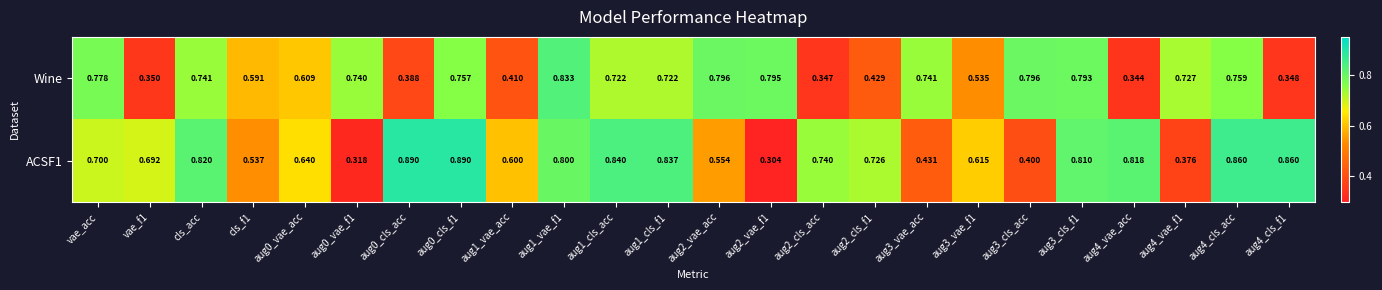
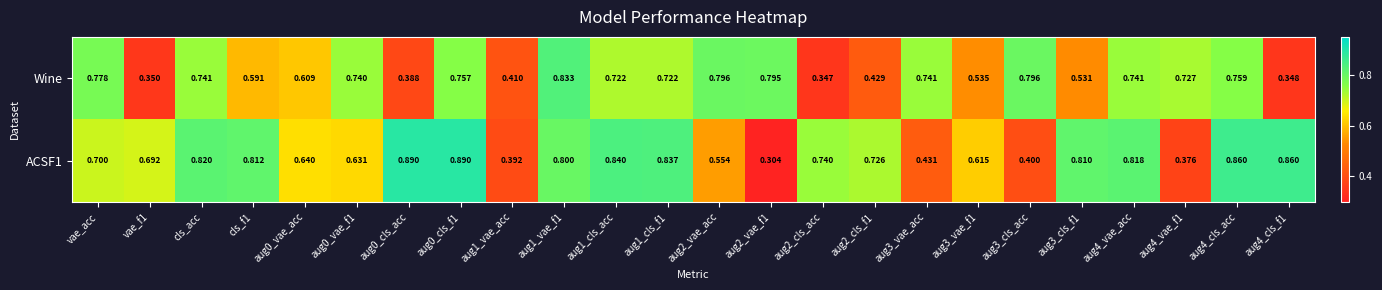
Wine, aug3_cls_f1: 0.793 -> 0.531
Wine, aug4_vae_acc: 0.344 -> 0.741
ACSF1, cls_f1: 0.537 -> 0.812
ACSF1, aug0_vae_f1: 0.318 -> 0.631
ACSF1, aug1_vae_acc: 0.600 -> 0.392
